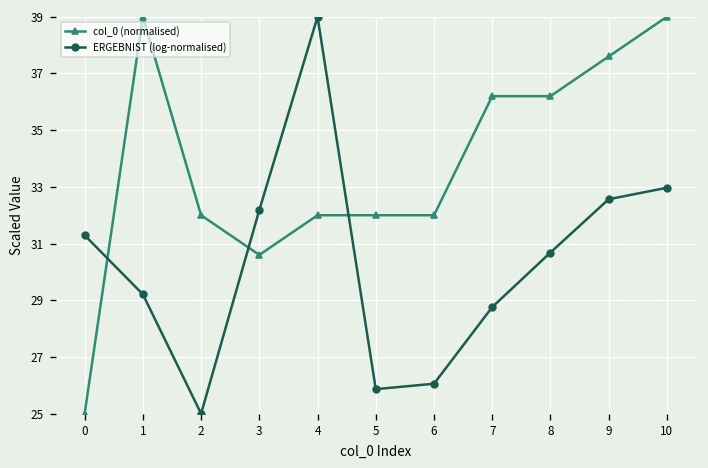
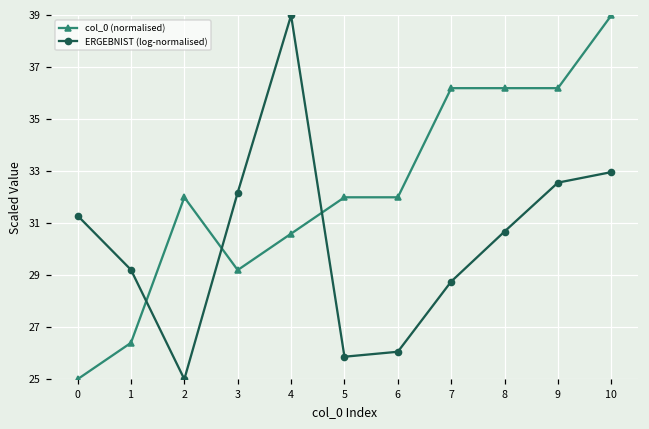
col_0 (normalised), 1: 39.0 -> 26.4
col_0 (normalised), 3: 30.6 -> 29.2
col_0 (normalised), 4: 32.0 -> 30.6
col_0 (normalised), 9: 37.6 -> 36.2
